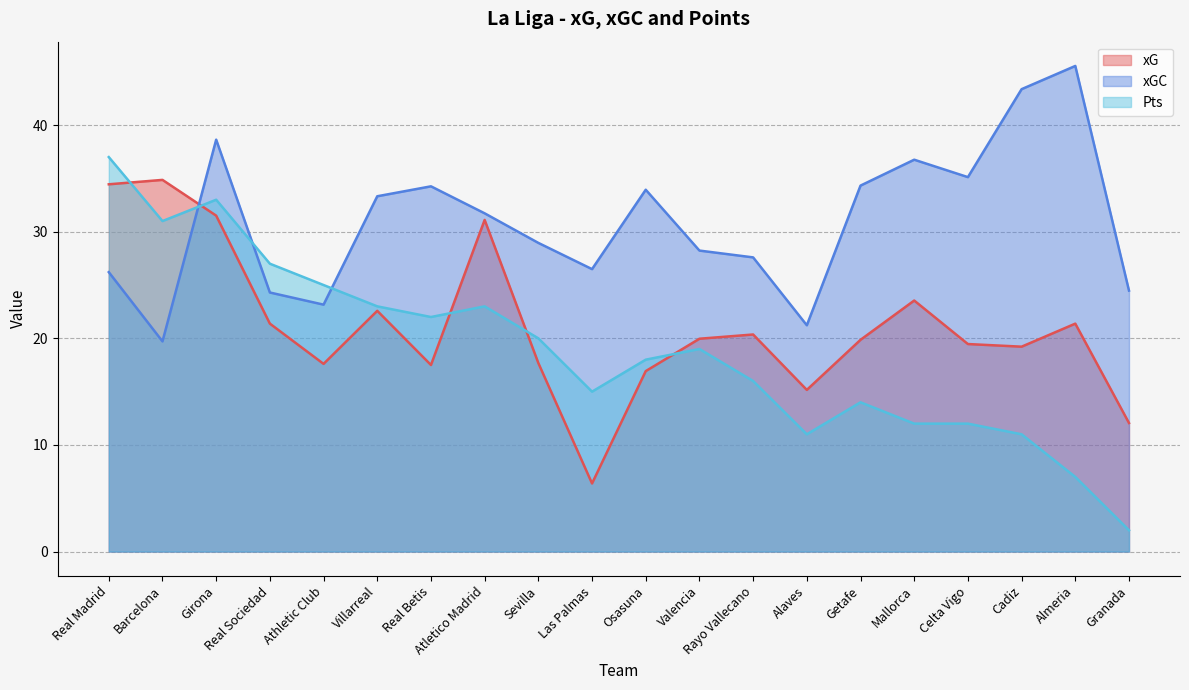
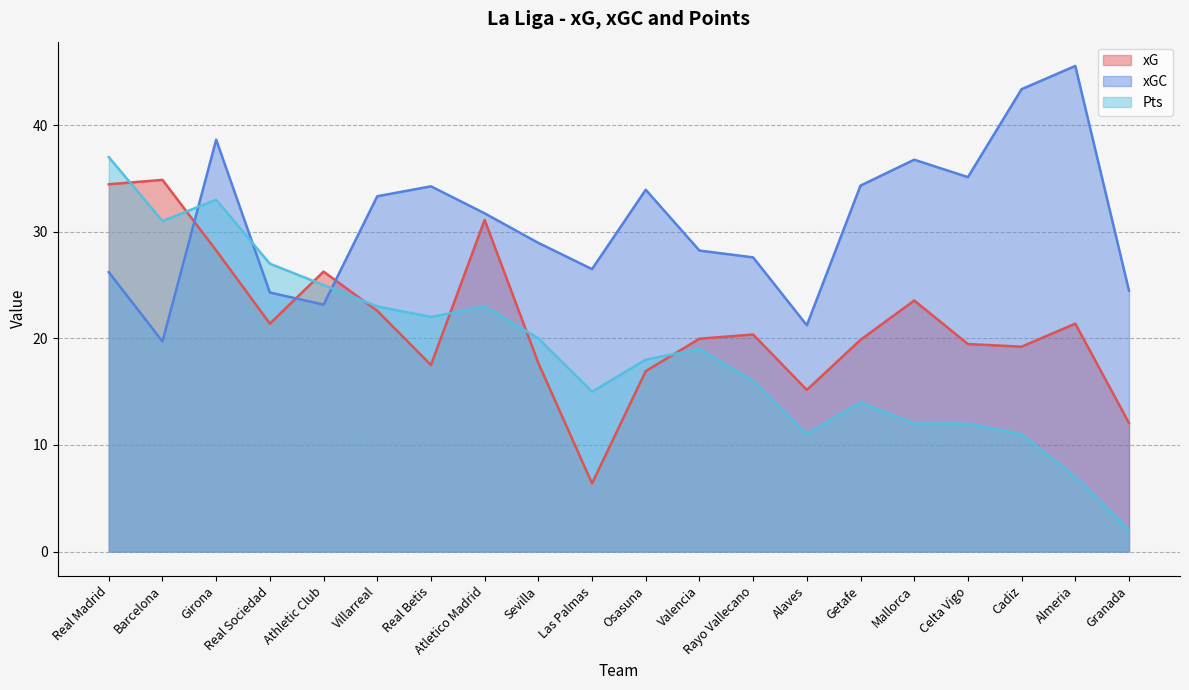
xG, Girona: 31.5 -> 28.2
xG, Athletic Club: 17.6 -> 26.3
